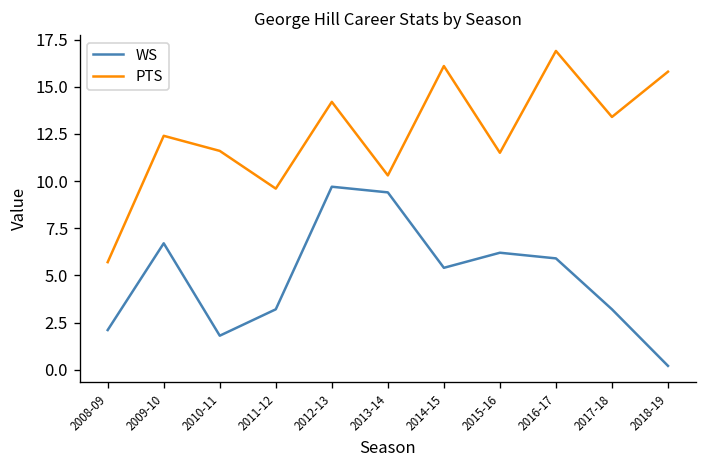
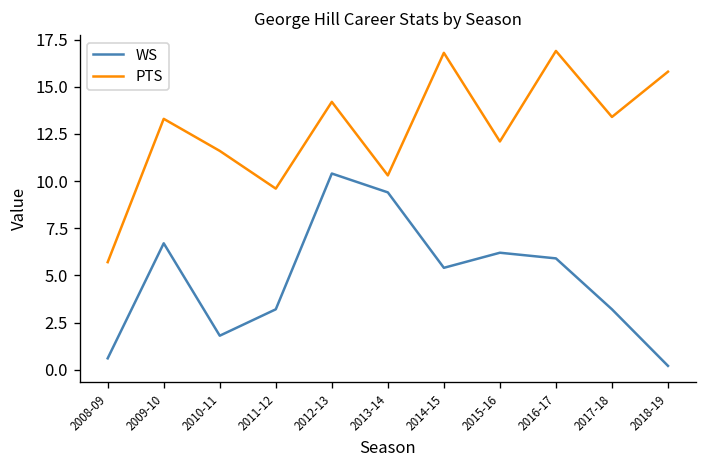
WS, 2008-09: 2.1 -> 0.6
PTS, 2009-10: 12.4 -> 13.3
WS, 2012-13: 9.7 -> 10.4
PTS, 2014-15: 16.1 -> 16.8
PTS, 2015-16: 11.5 -> 12.1
